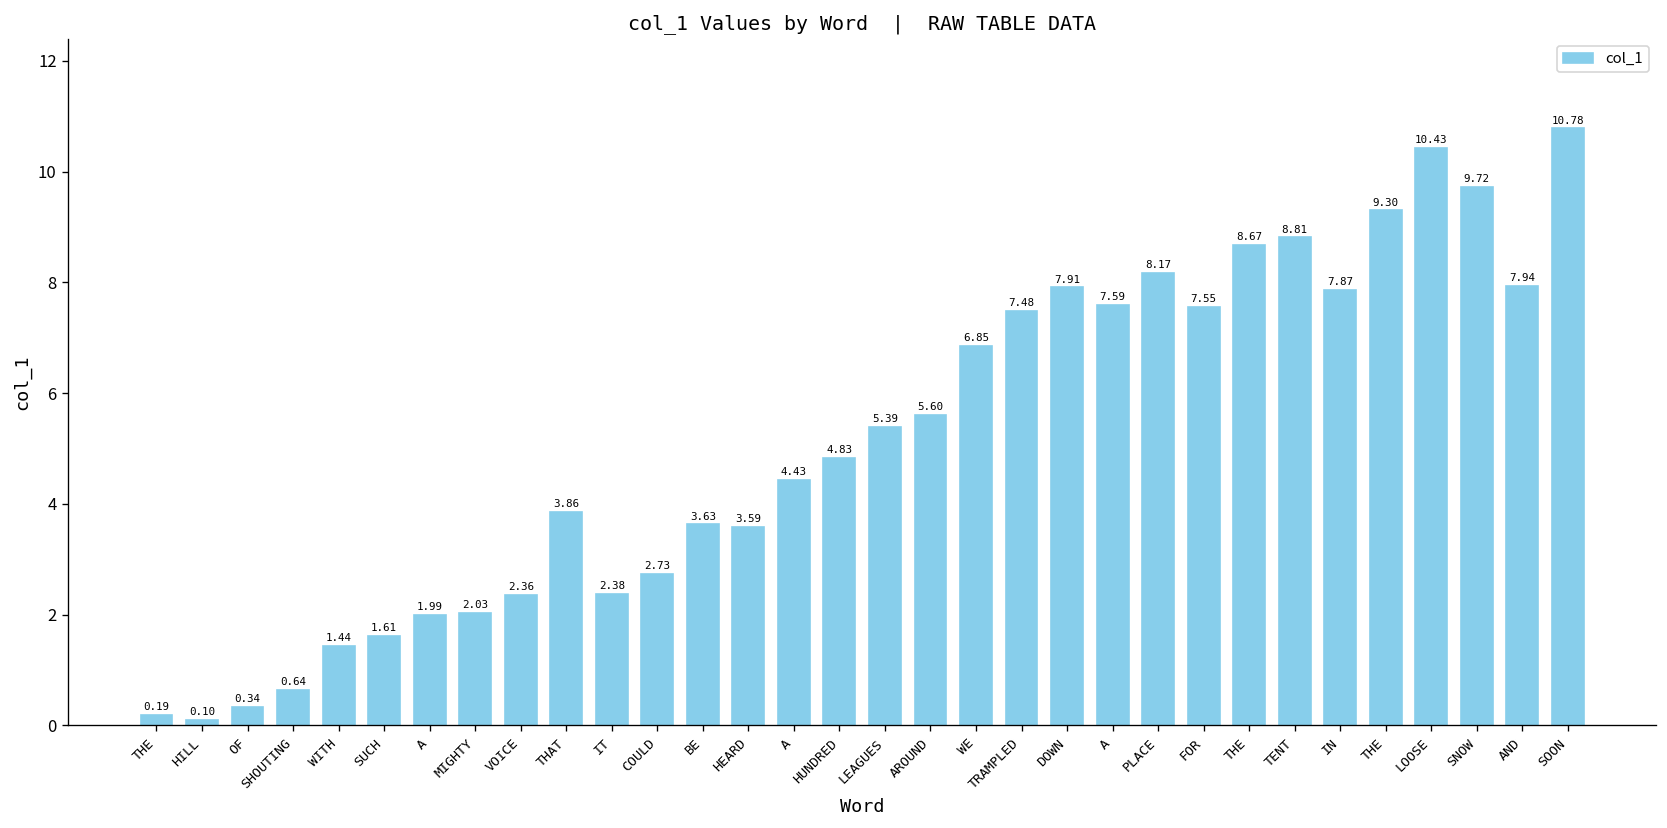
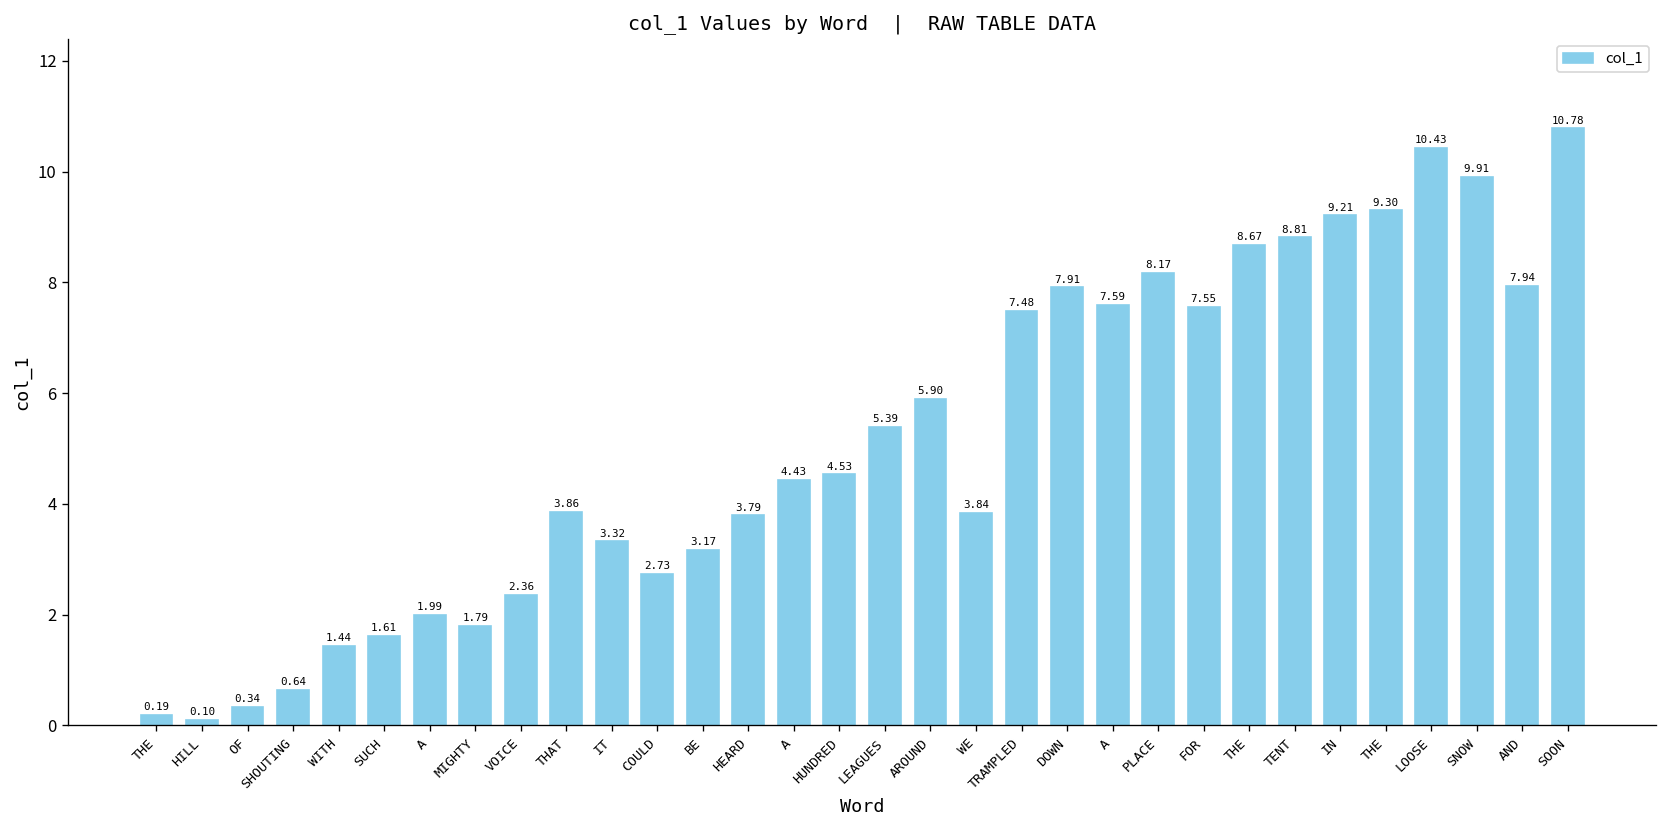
MIGHTY: 2.03 -> 1.79
IT: 2.38 -> 3.32
BE: 3.63 -> 3.17
HEARD: 3.59 -> 3.79
HUNDRED: 4.83 -> 4.53
AROUND: 5.60 -> 5.90
WE: 6.85 -> 3.84
IN: 7.87 -> 9.21
SNOW: 9.72 -> 9.91
